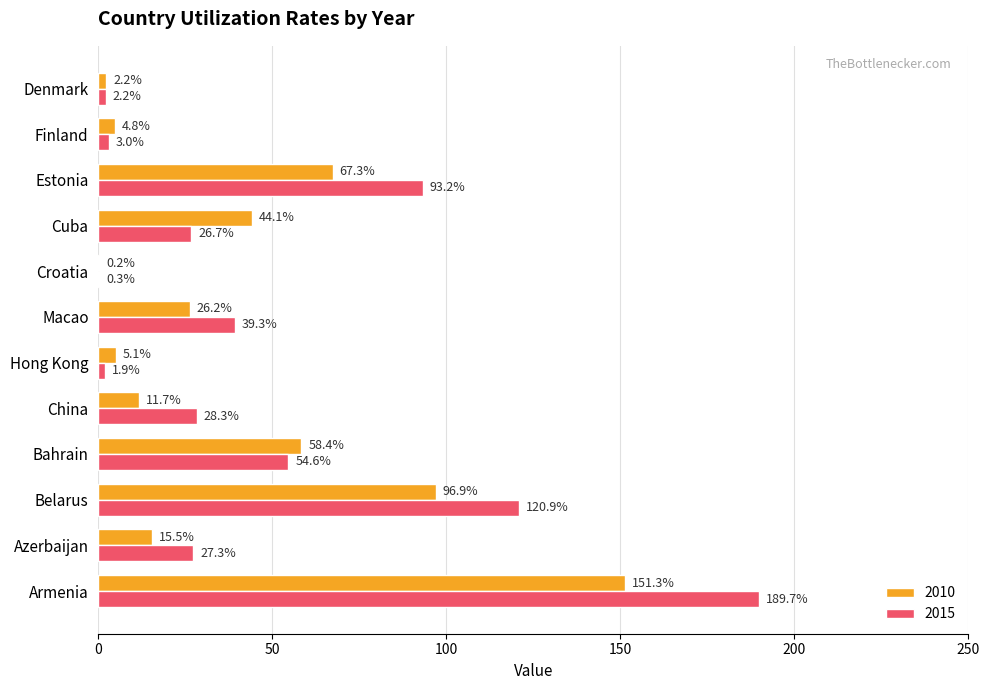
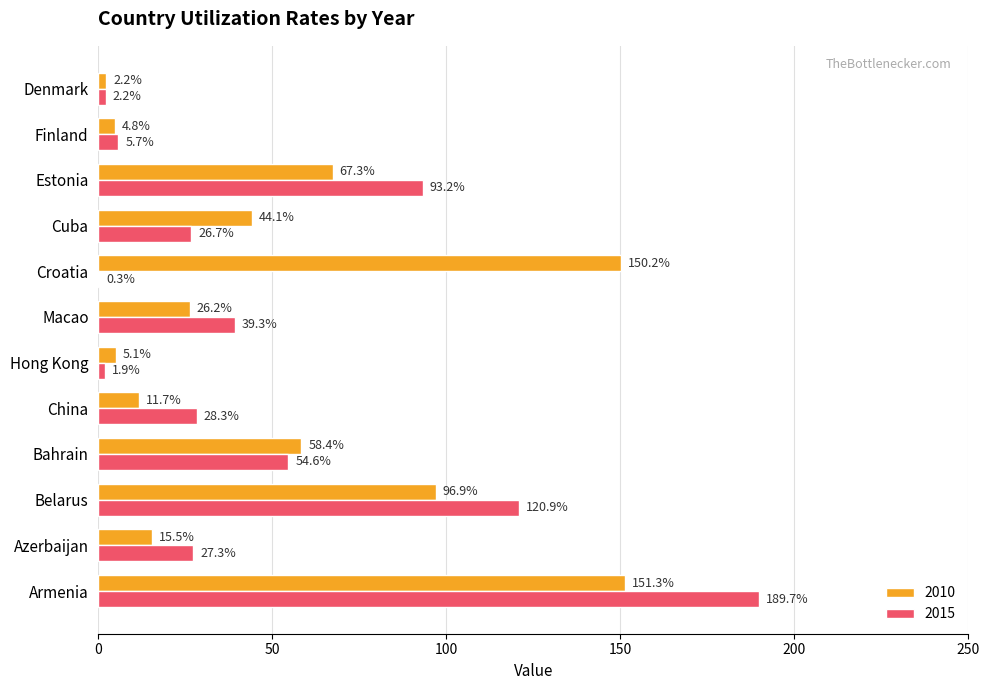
2015, Finland: 3.0% -> 5.7%
2010, Croatia: 0.2% -> 150.2%
